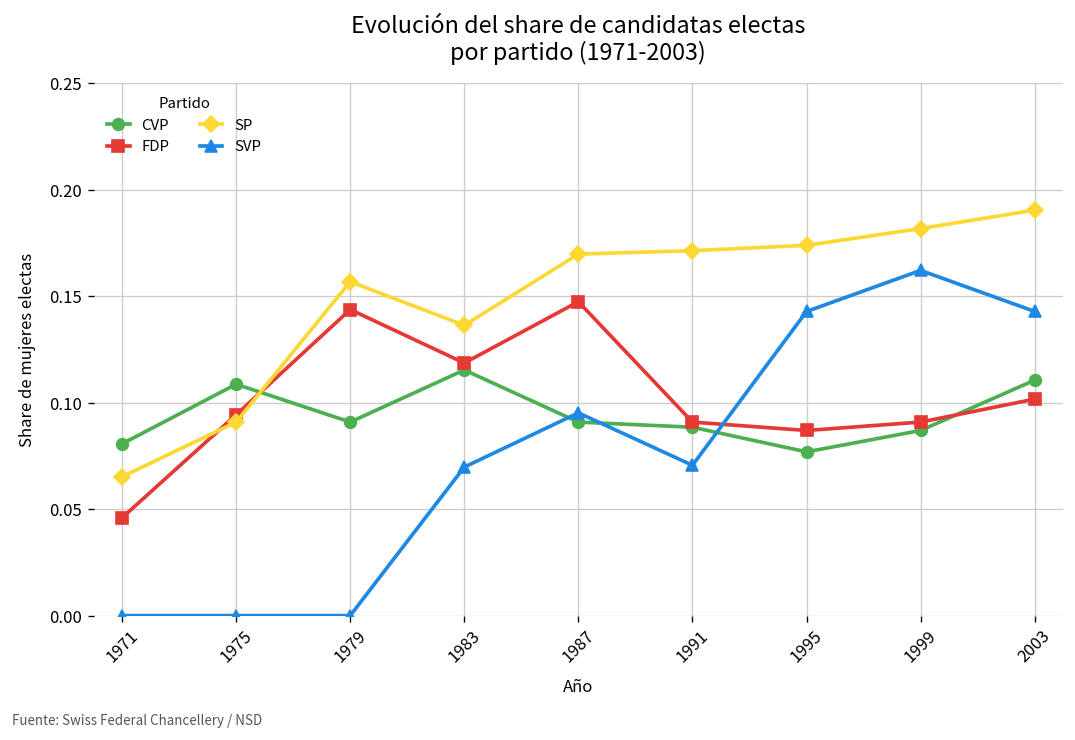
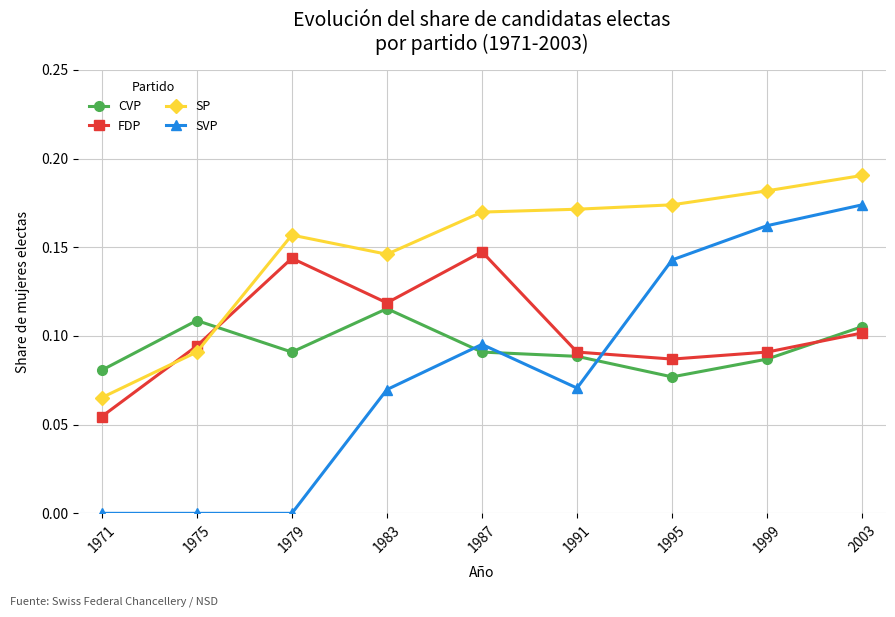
FDP, 1971: 0.046 -> 0.055
SP, 1983: 0.136 -> 0.146
CVP, 2003: 0.111 -> 0.105
SVP, 2003: 0.143 -> 0.174
